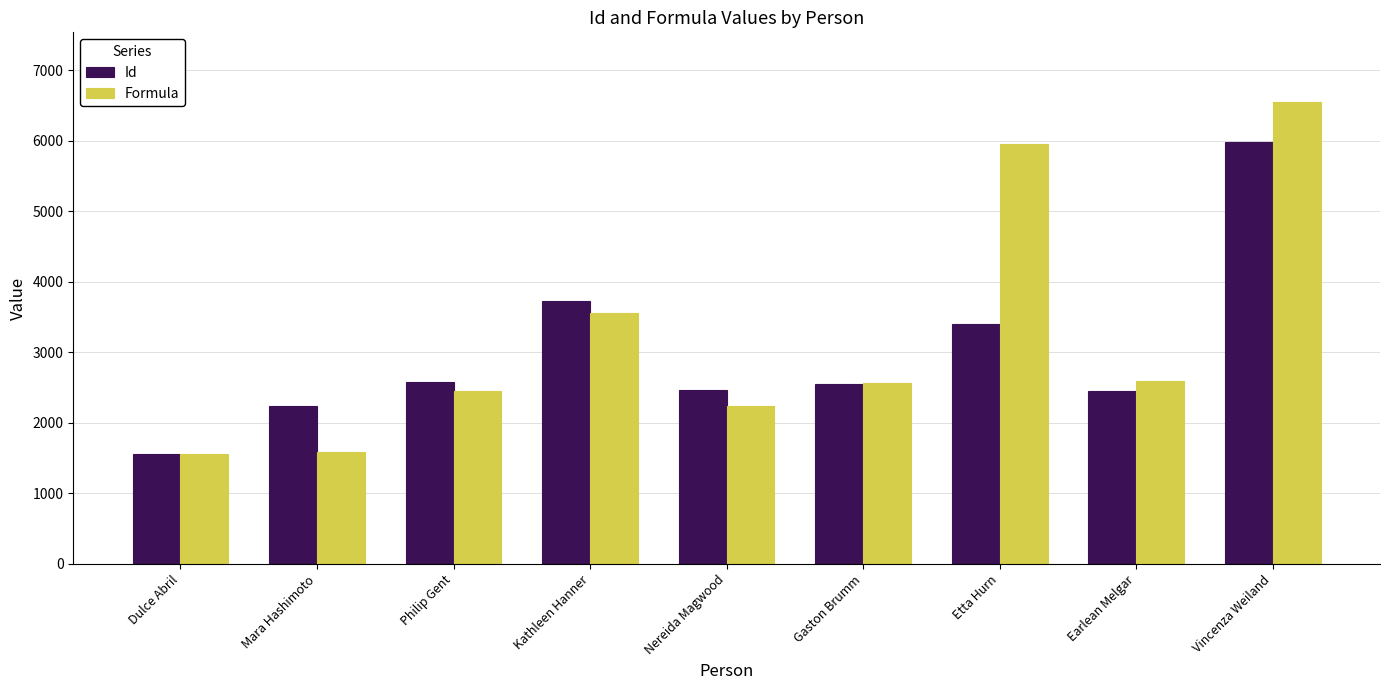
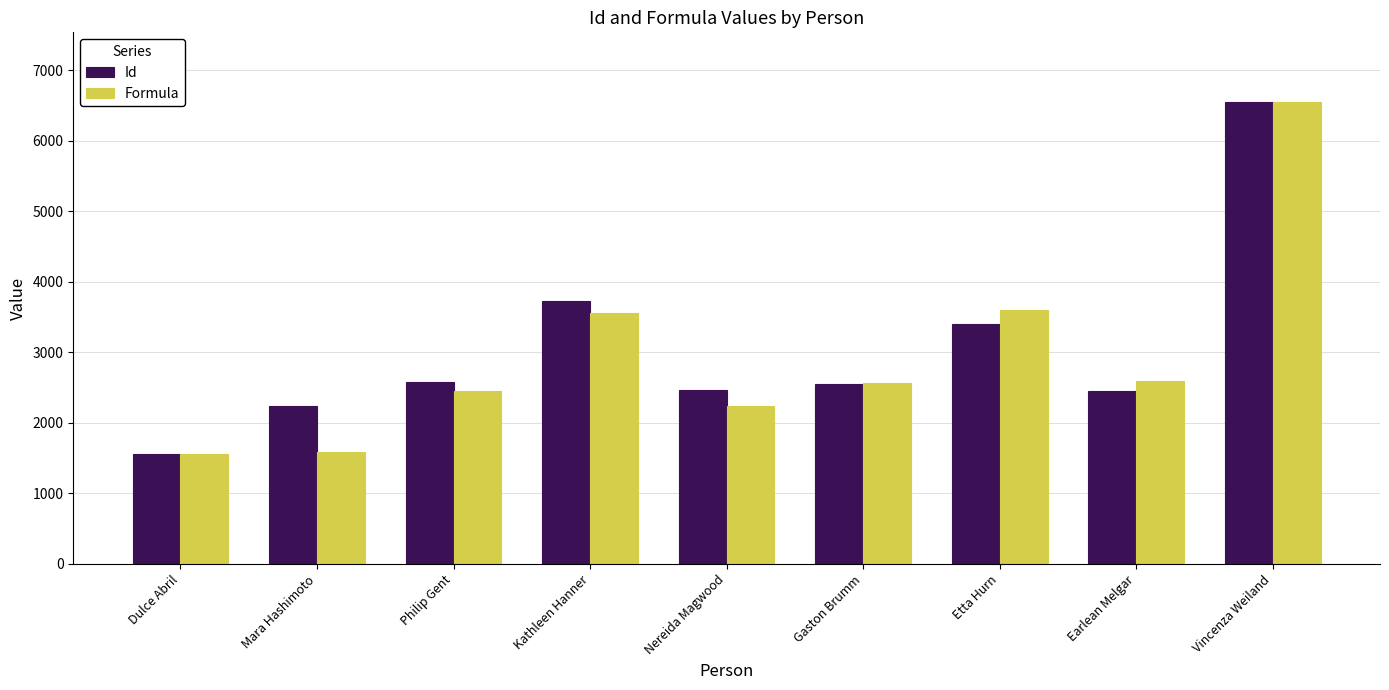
Formula, Etta Hurn: 6000 -> 3600
Id, Vincenza Weiland: 6000 -> 6500
